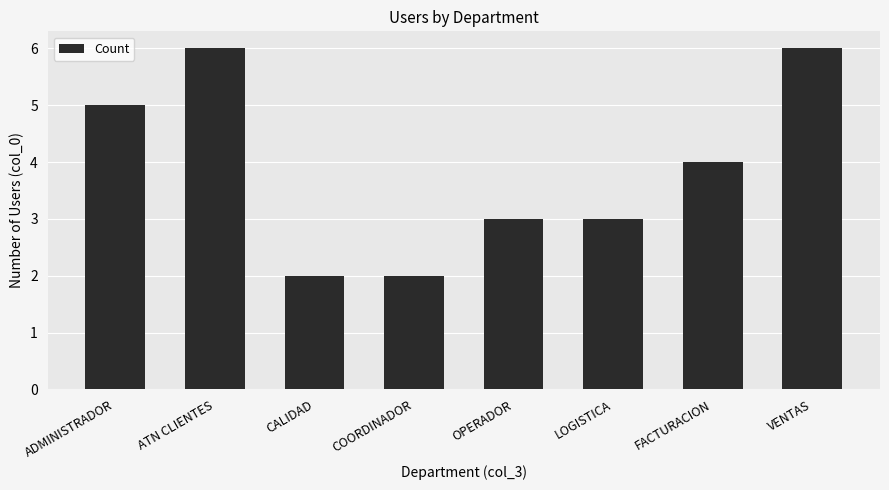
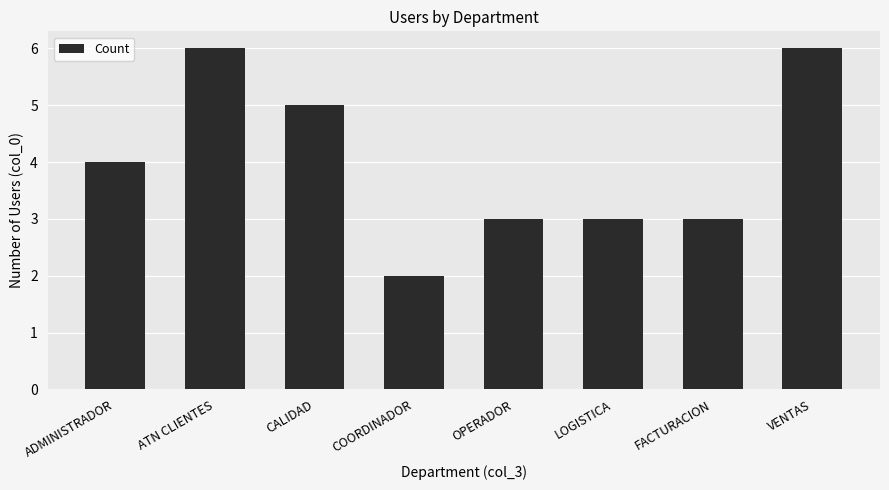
ADMINISTRADOR: 5 -> 4
CALIDAD: 2 -> 5
FACTURACION: 4 -> 3
